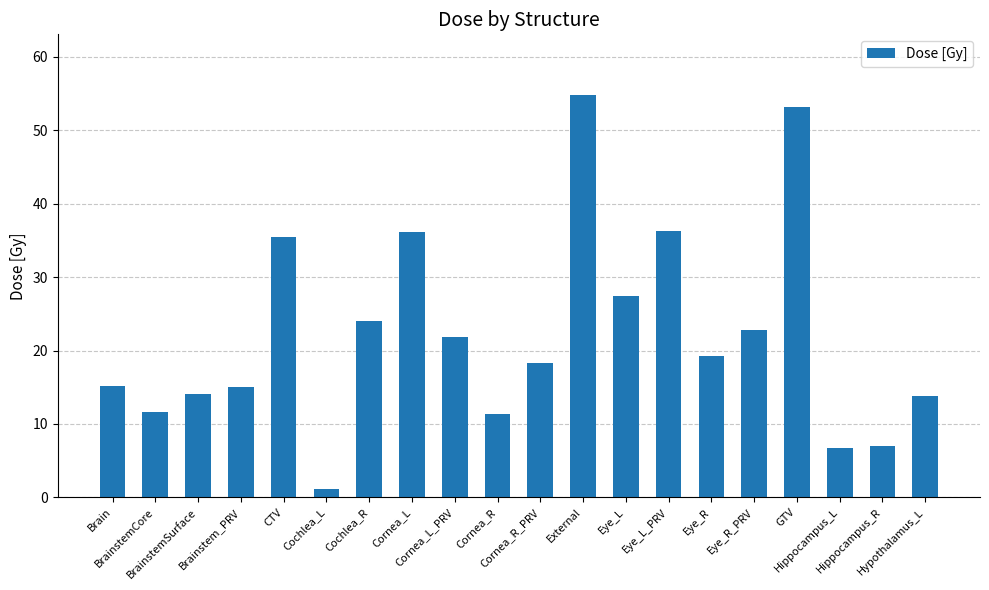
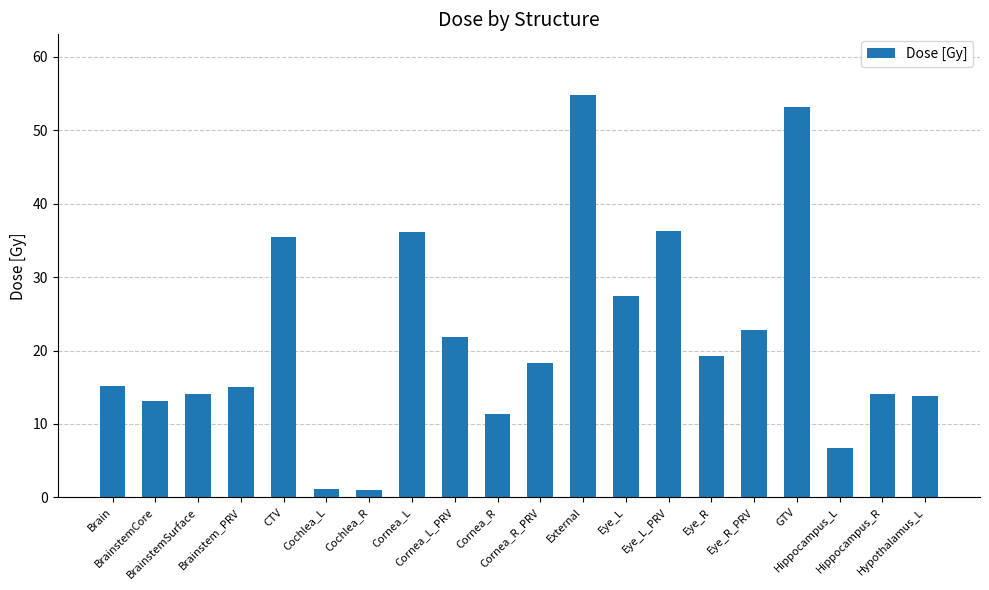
BrainstemCore: 12 -> 13
Cochlea_R: 24 -> 1
Hippocampus_R: 7 -> 14
